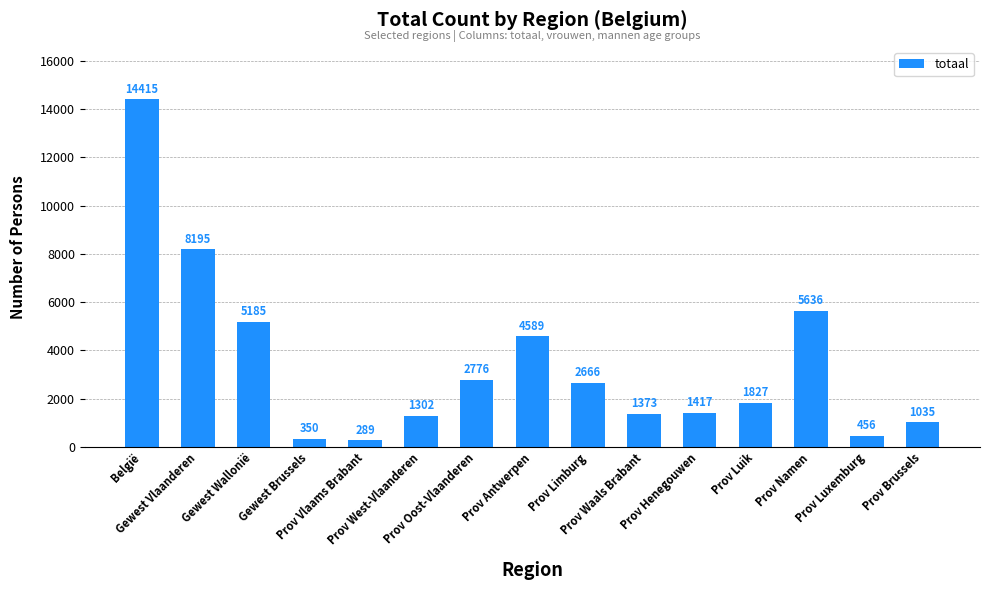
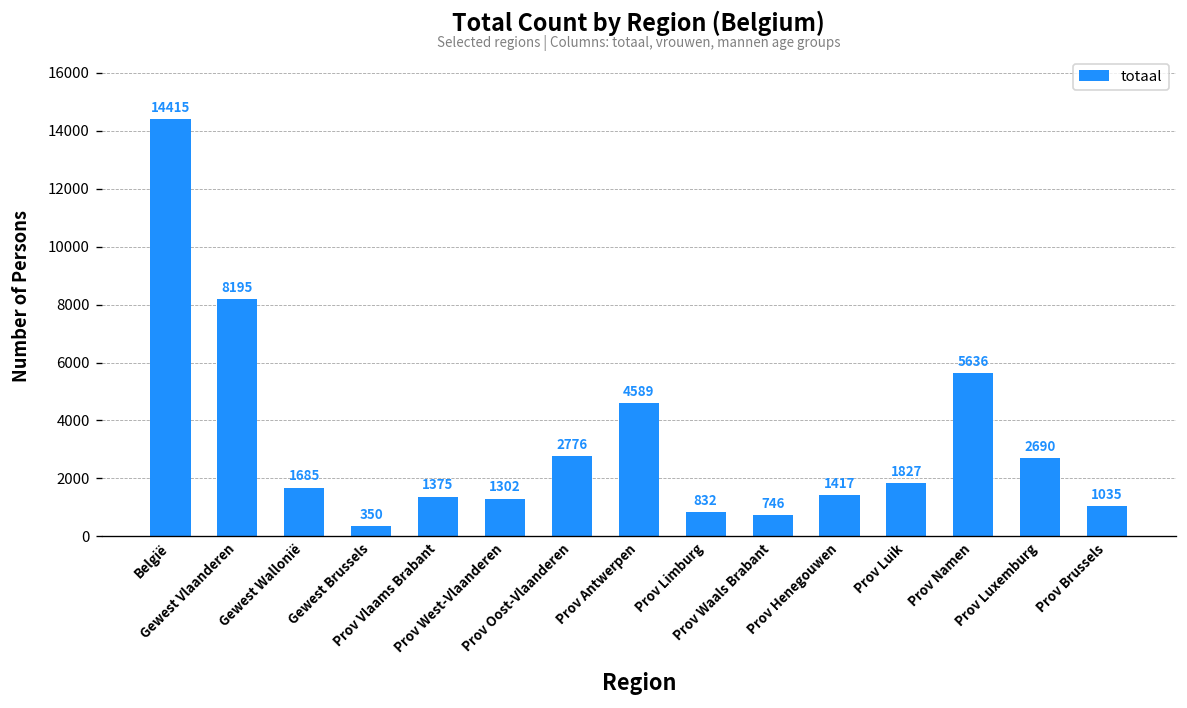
Gewest Wallonië: 5185 -> 1685
Prov Vlaams Brabant: 289 -> 1375
Prov Limburg: 2666 -> 832
Prov Waals Brabant: 1373 -> 746
Prov Luxemburg: 456 -> 2690
